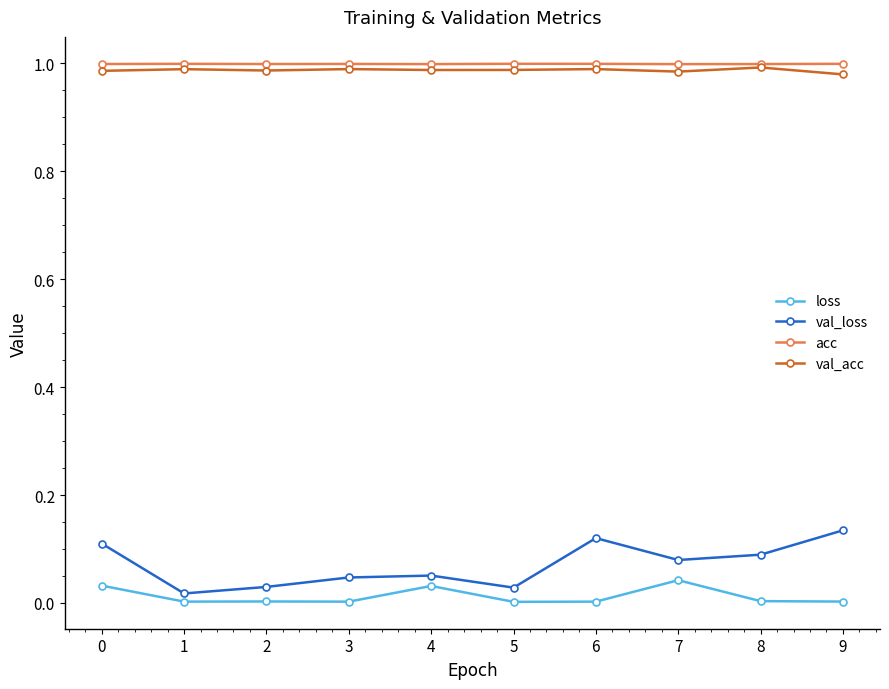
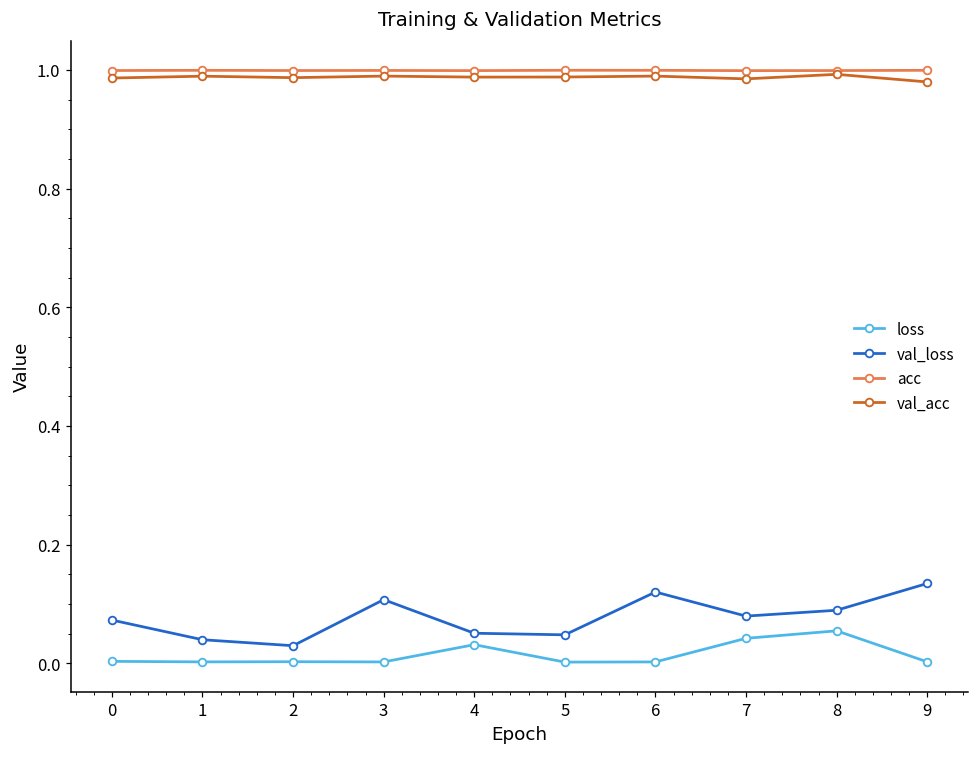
loss, 0: 0.03 -> 0.00
val_loss, 0: 0.11 -> 0.07
val_loss, 1: 0.02 -> 0.04
val_loss, 3: 0.05 -> 0.11
val_loss, 5: 0.03 -> 0.05
loss, 8: 0.00 -> 0.05
